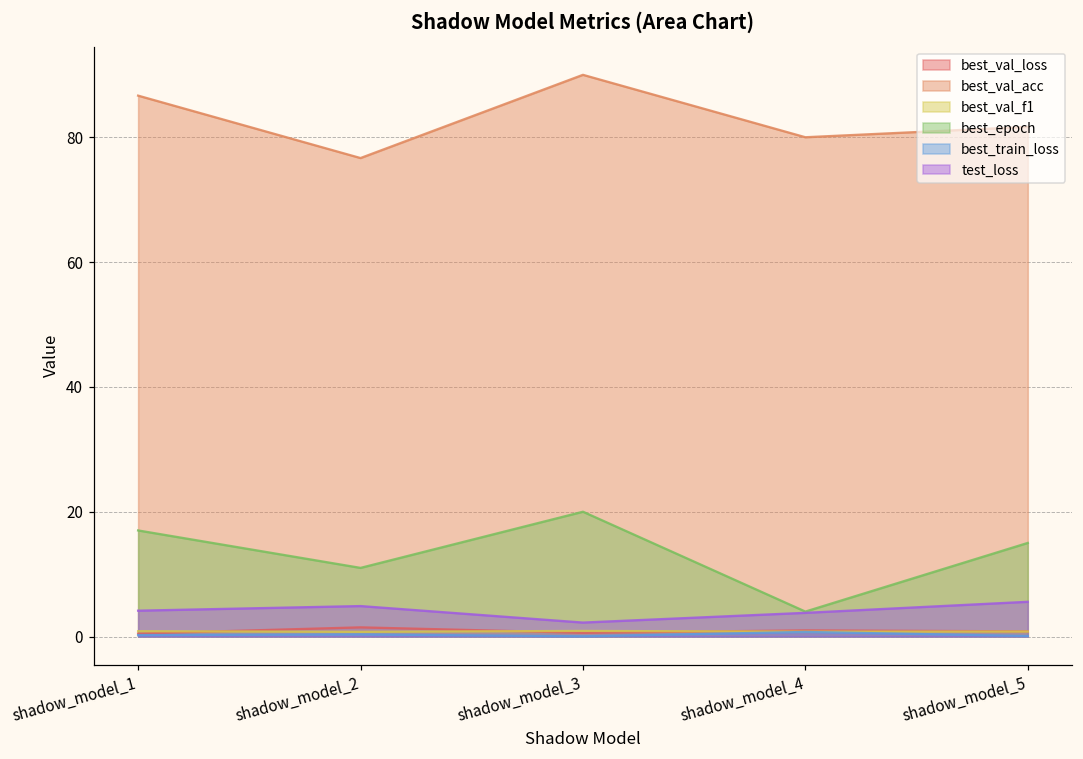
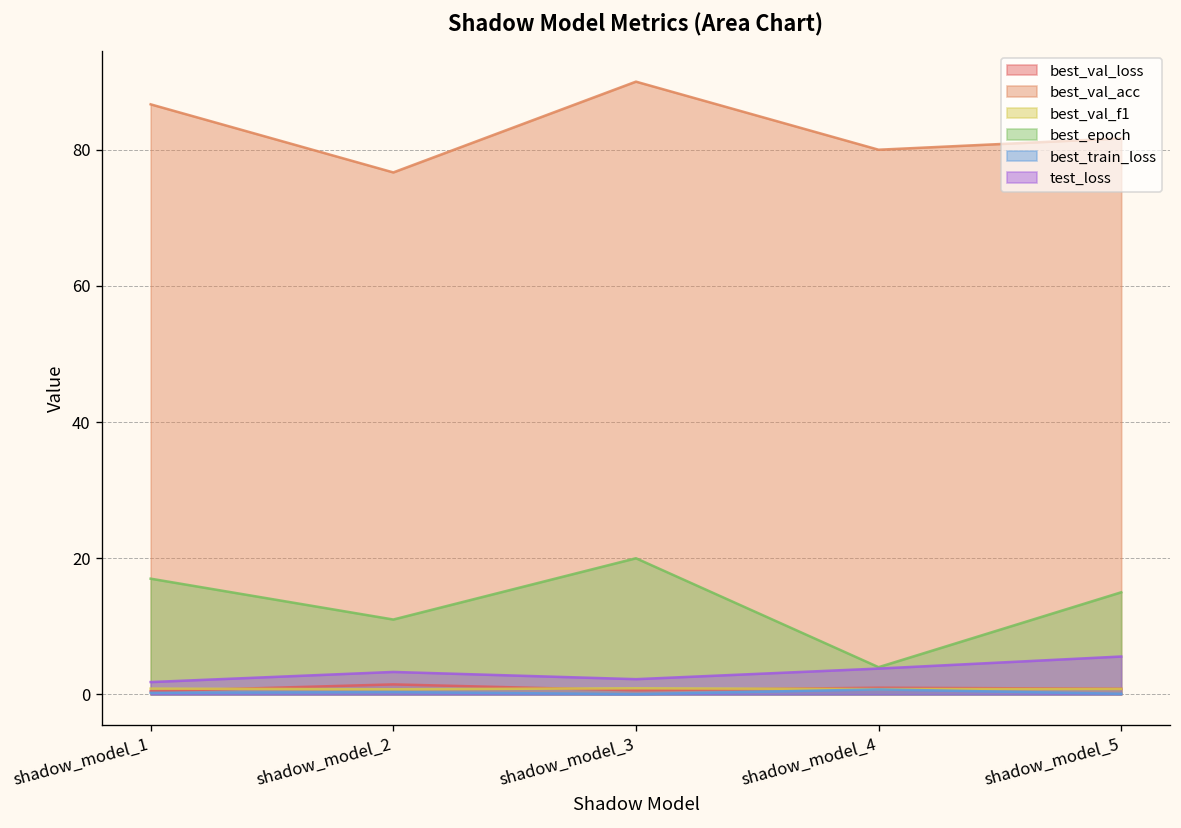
test_loss, shadow_model_1: 4 -> 2
test_loss, shadow_model_2: 5 -> 3
